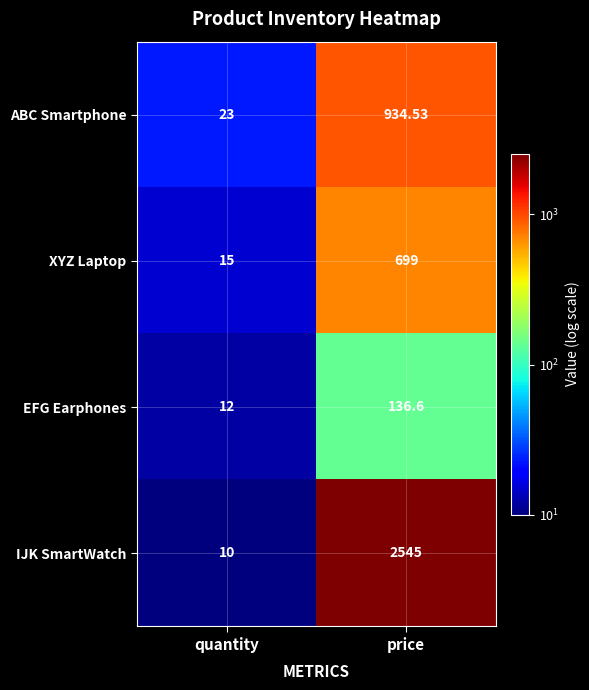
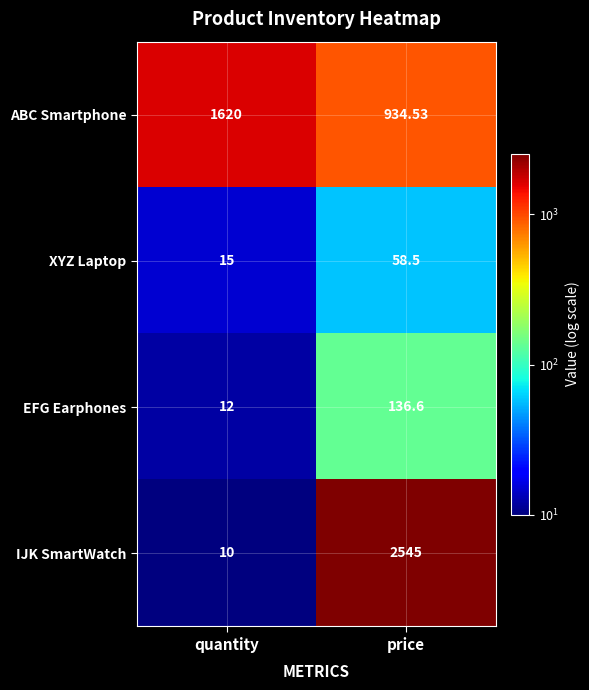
ABC Smartphone, quantity: 23 -> 1620
XYZ Laptop, price: 699 -> 58.5
